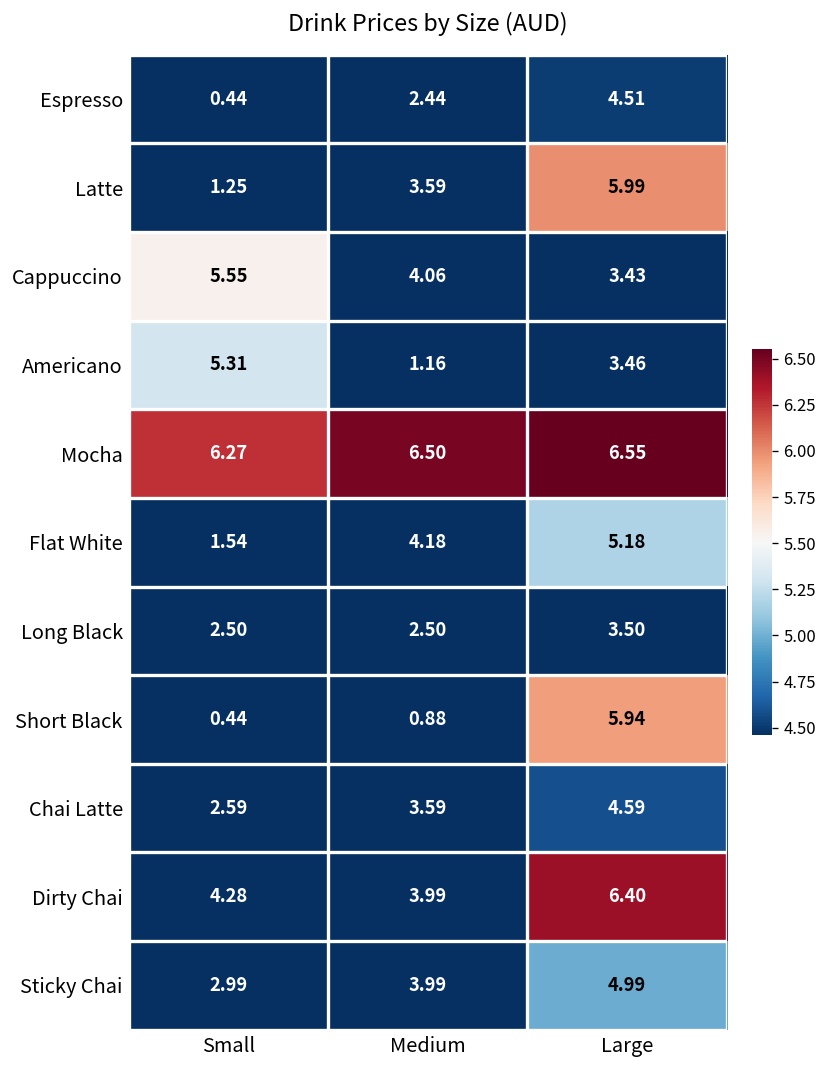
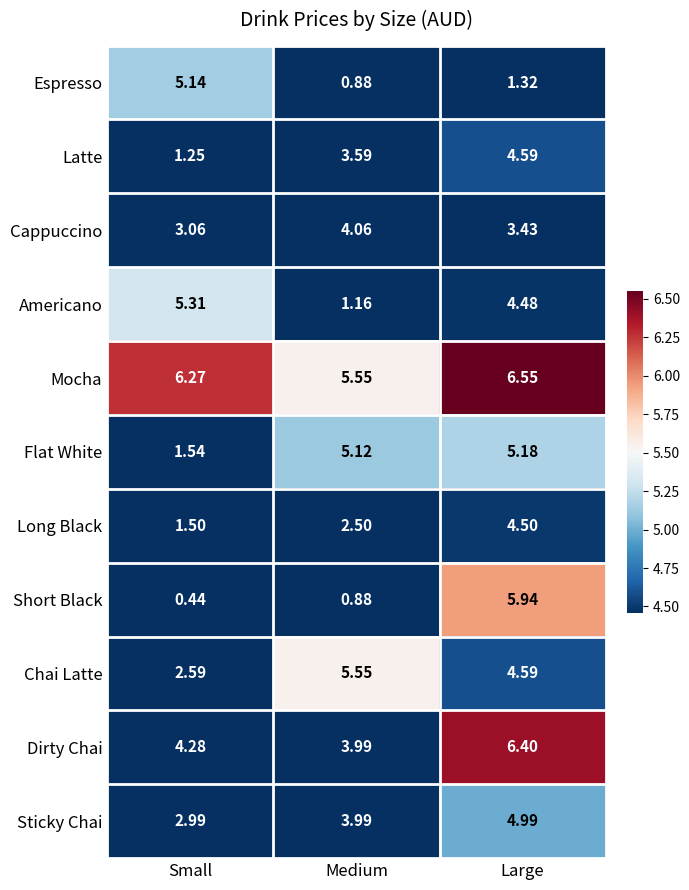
Espresso, Small: 0.44 -> 5.14
Espresso, Medium: 2.44 -> 0.88
Espresso, Large: 4.51 -> 1.32
Latte, Large: 5.99 -> 4.59
Cappuccino, Small: 5.55 -> 3.06
Americano, Large: 3.46 -> 4.48
Mocha, Medium: 6.50 -> 5.55
Flat White, Medium: 4.18 -> 5.12
Long Black, Small: 2.50 -> 1.50
Long Black, Large: 3.50 -> 4.50
Chai Latte, Medium: 3.59 -> 5.55
